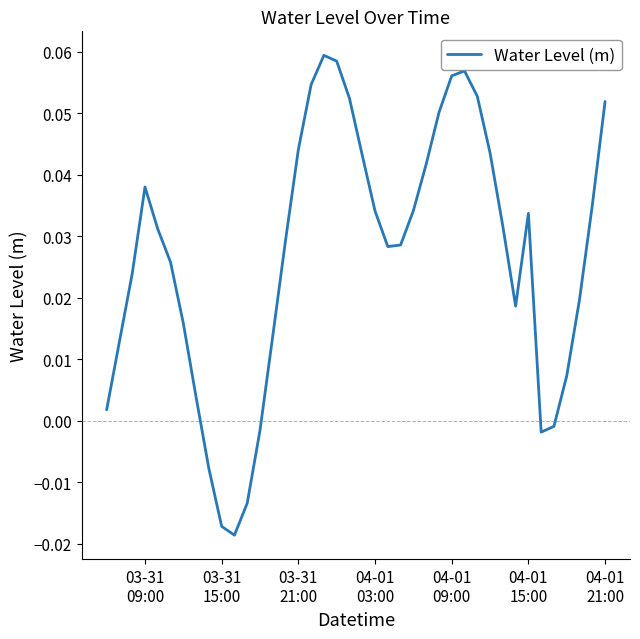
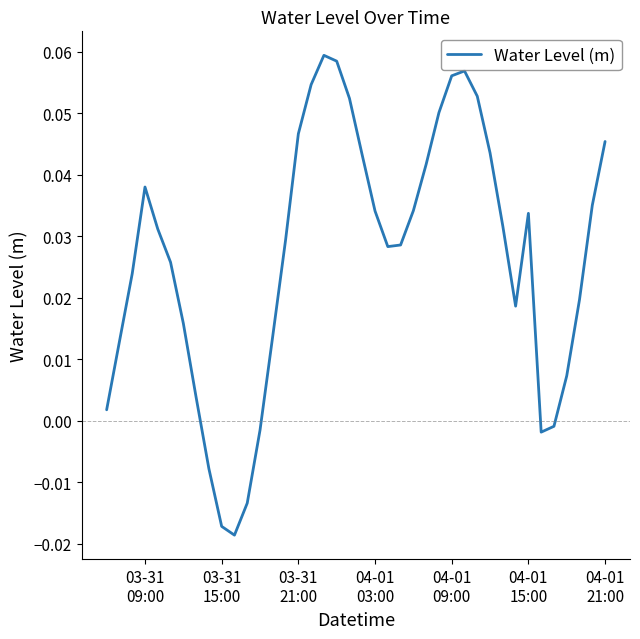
03-31 21:00: 0.044 -> 0.047
04-01 21:00: 0.052 -> 0.045
